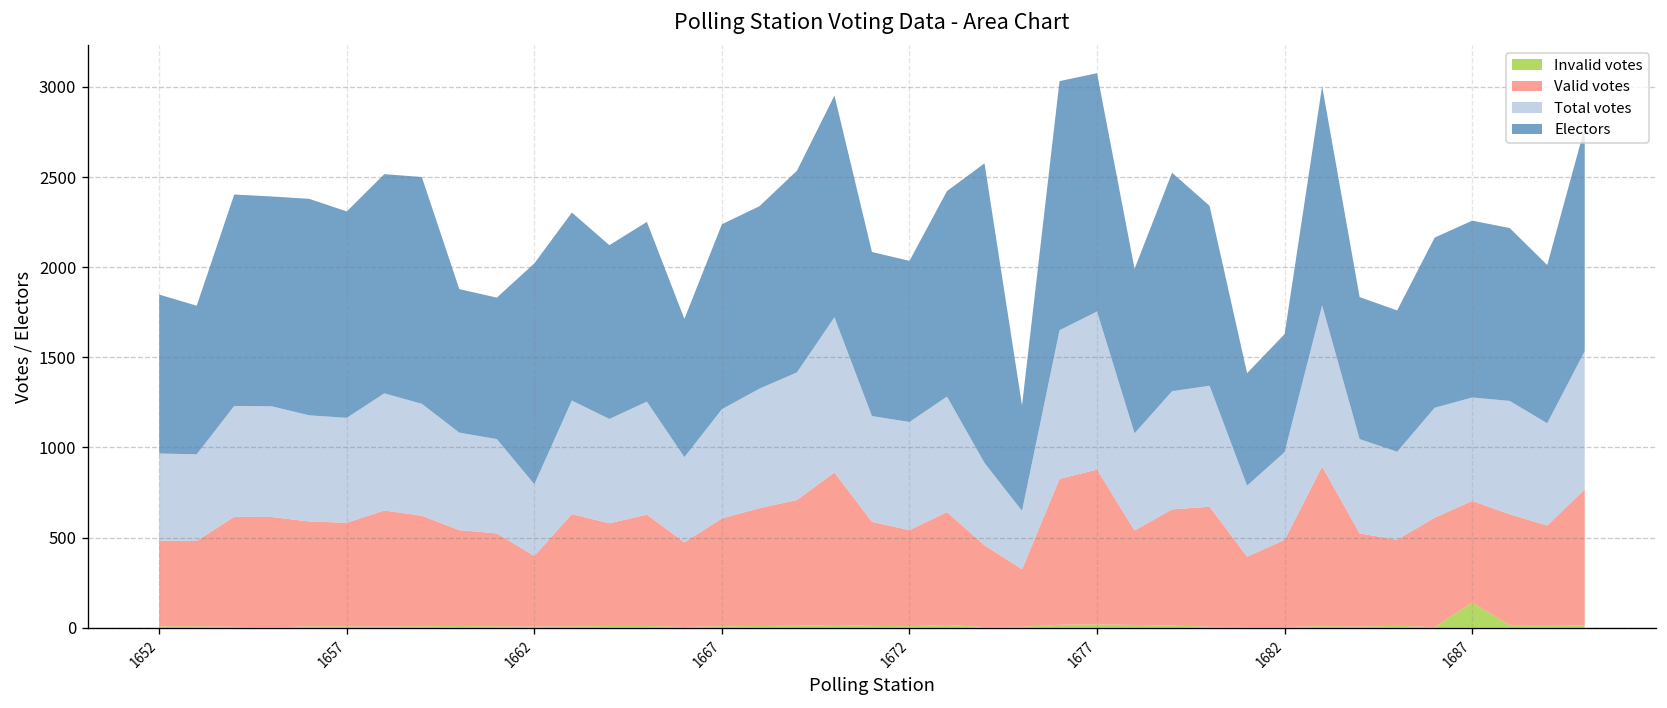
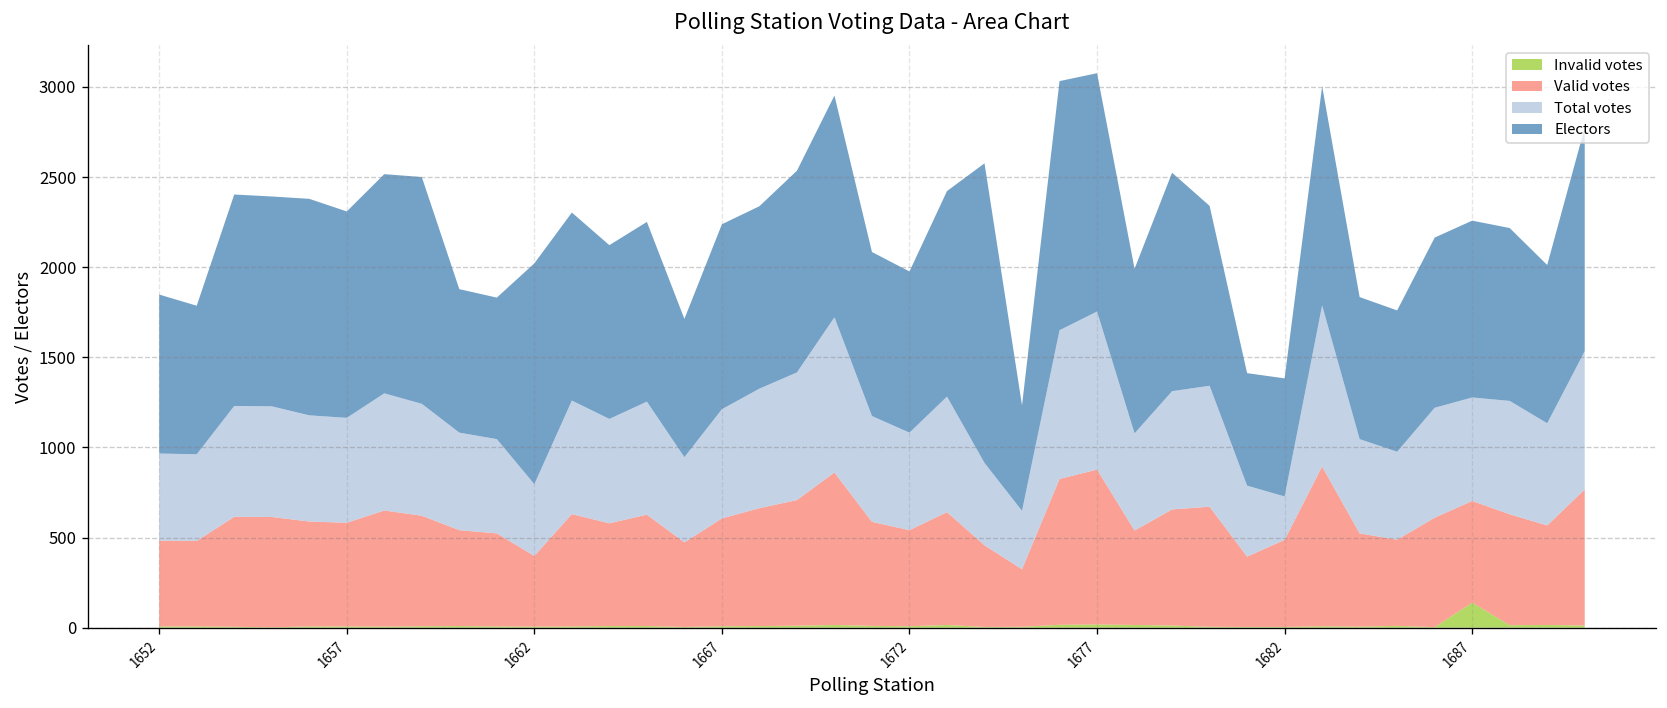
Total votes, 1672: 600 -> 540
Total votes, 1682: 490 -> 240
